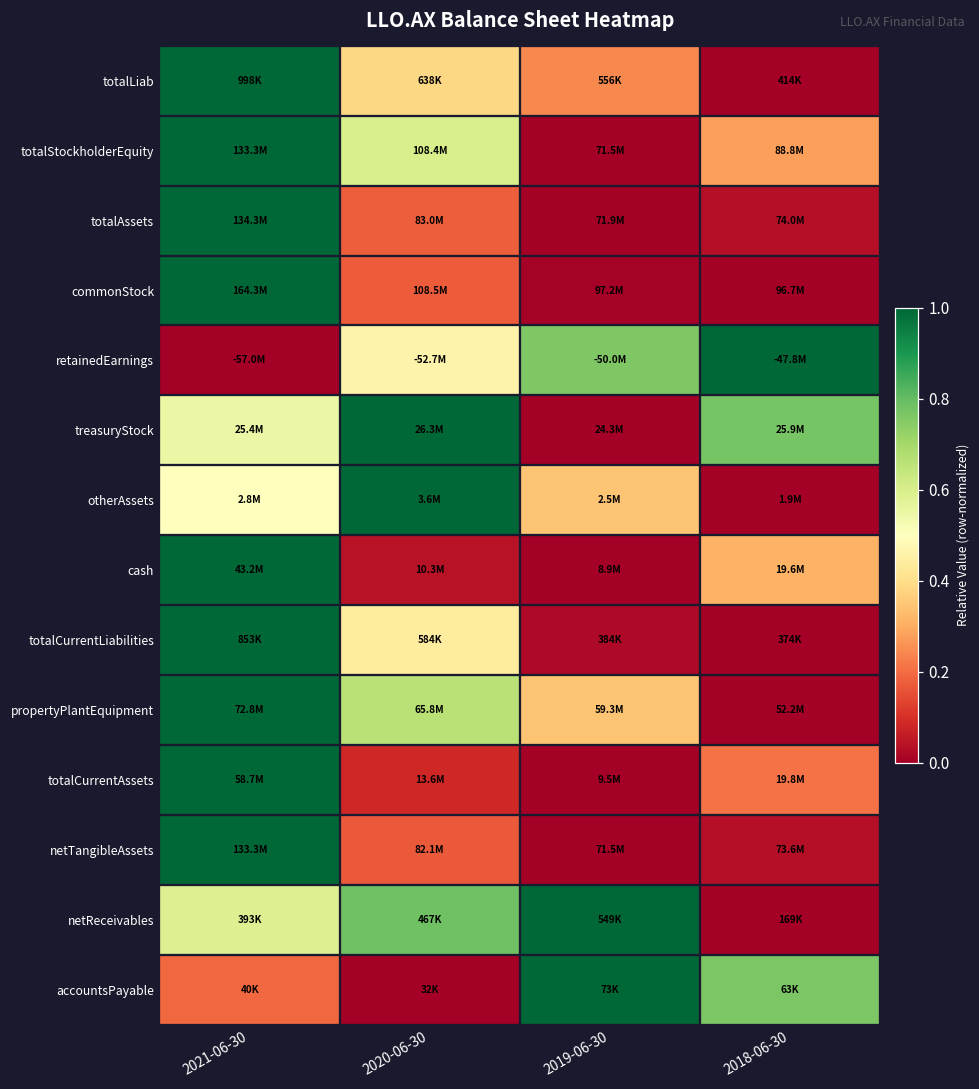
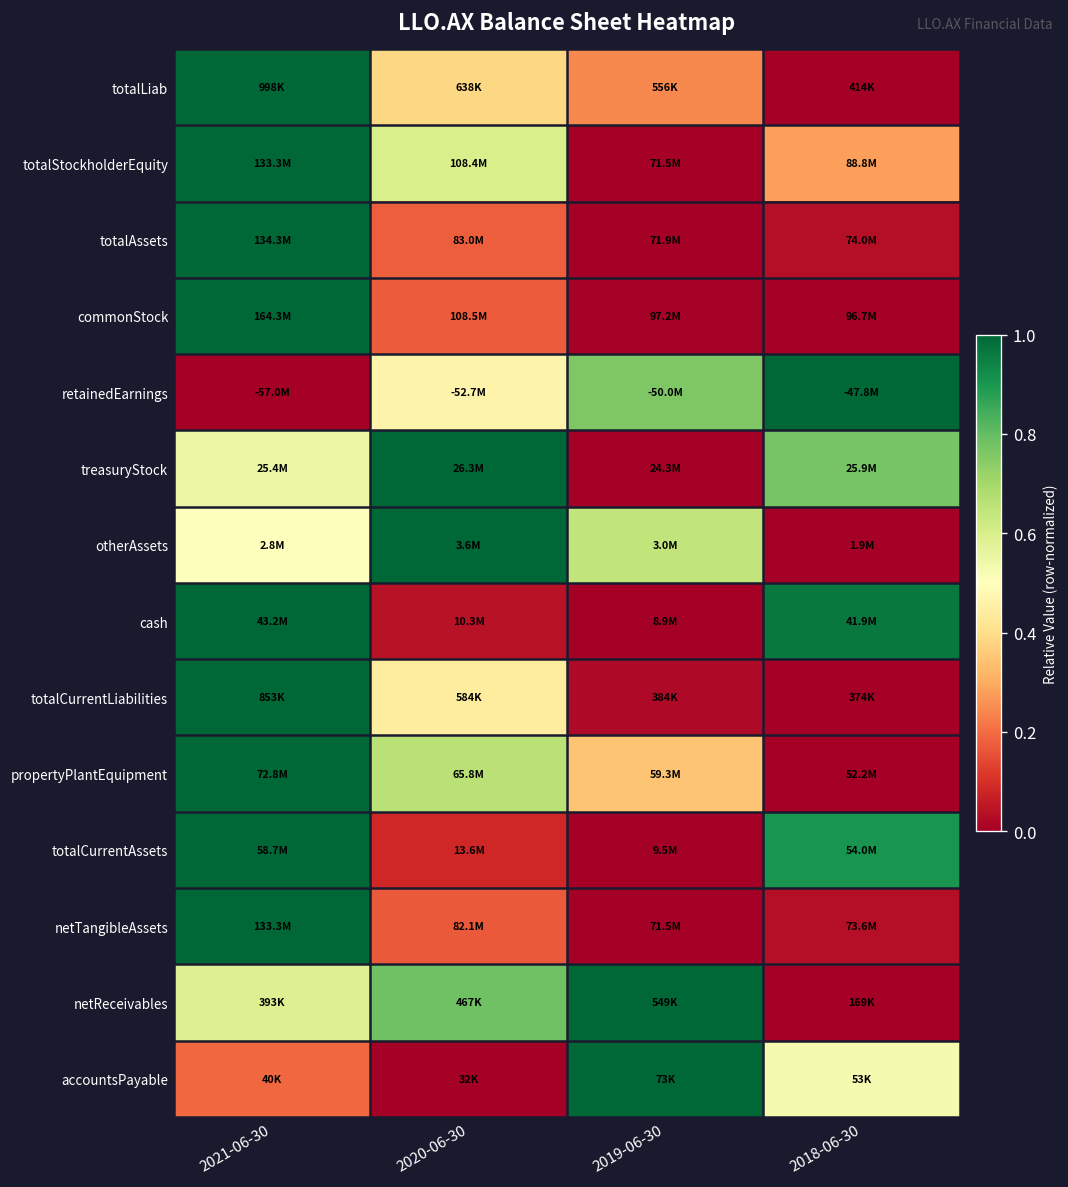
otherAssets, 2019-06-30: 2.5M -> 3.0M
cash, 2018-06-30: 19.6M -> 41.9M
totalCurrentAssets, 2018-06-30: 19.8M -> 54.0M
accountsPayable, 2018-06-30: 63K -> 53K
